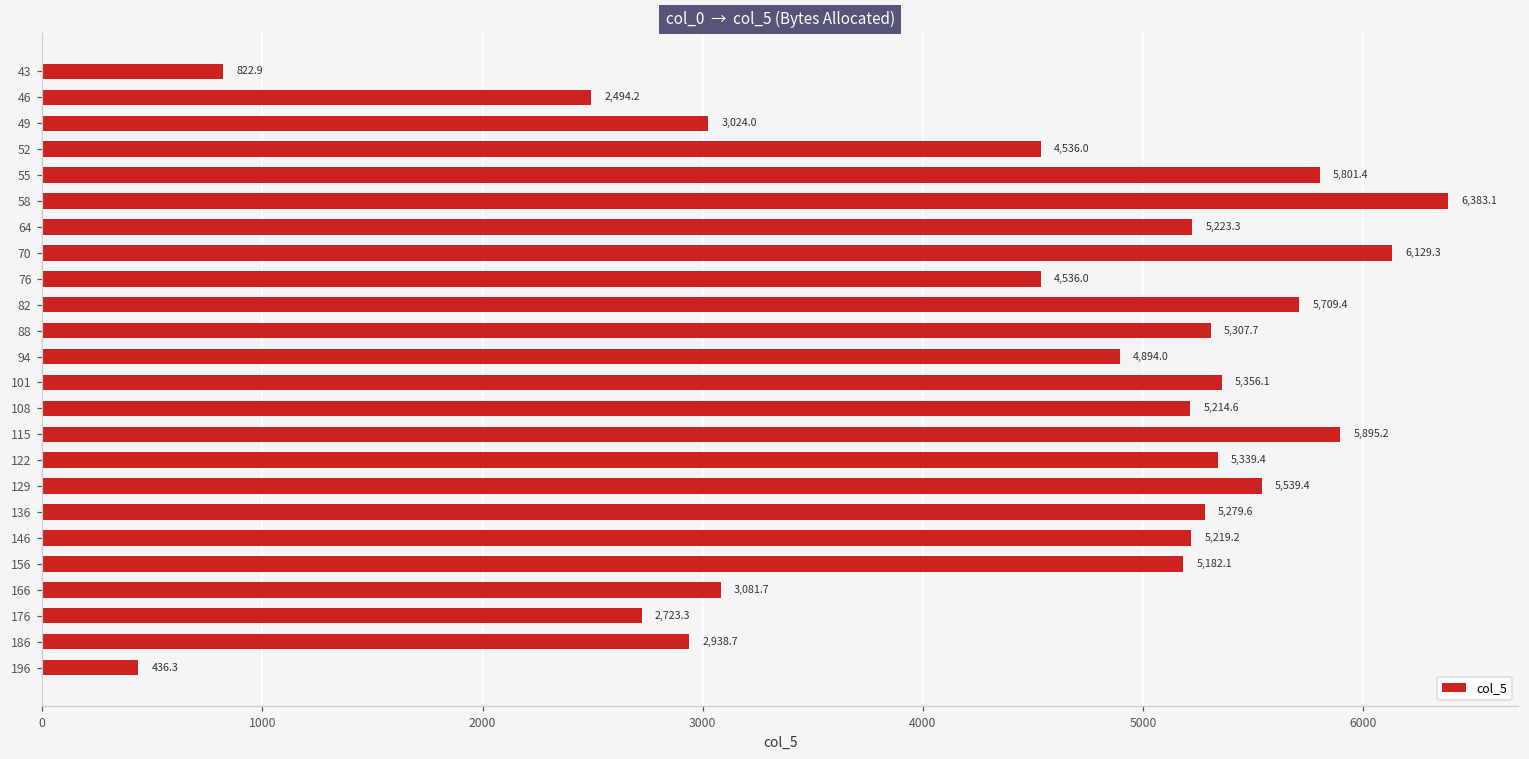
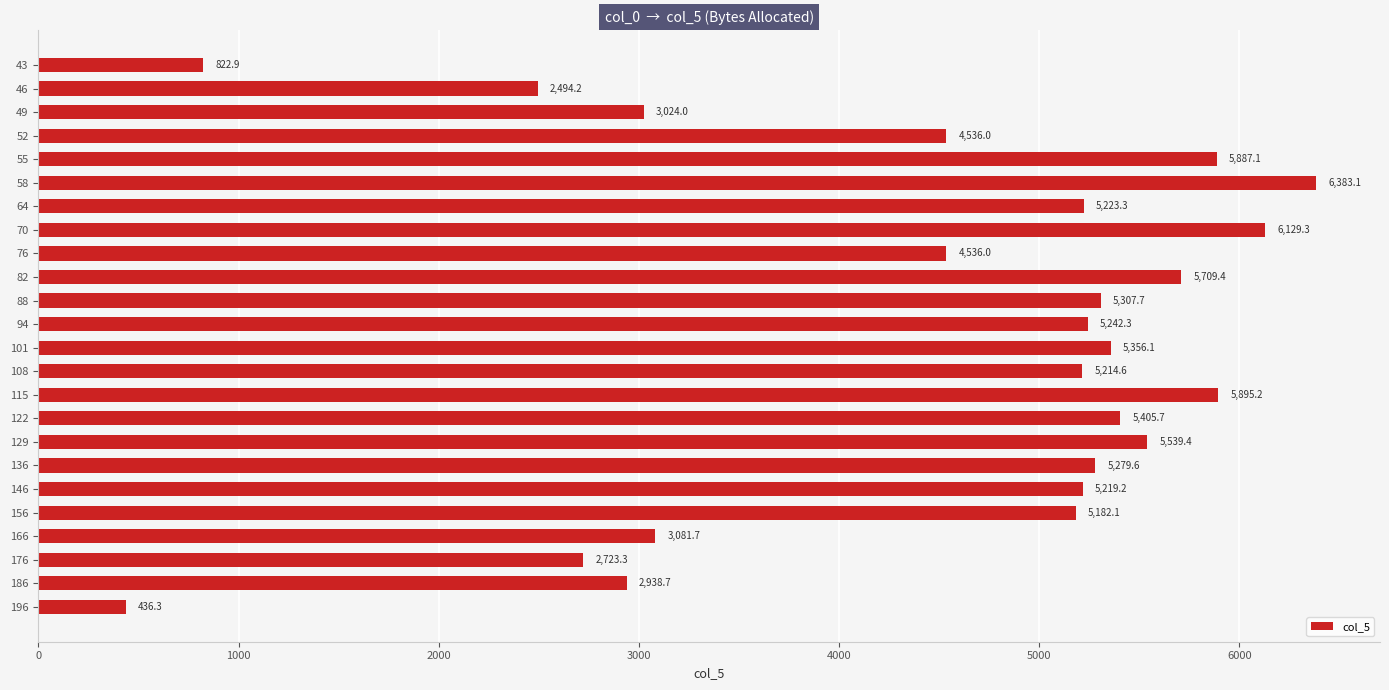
55: 5,801.4 -> 5,887.1
94: 4,894.0 -> 5,242.3
122: 5,339.4 -> 5,405.7
